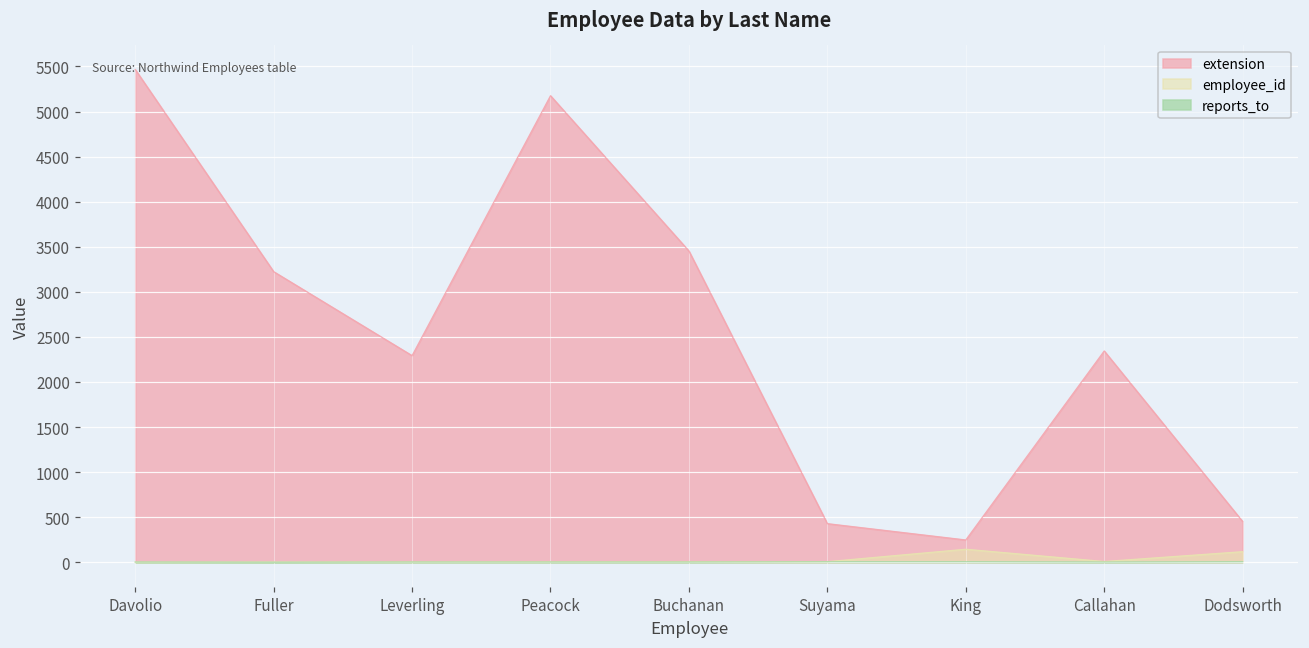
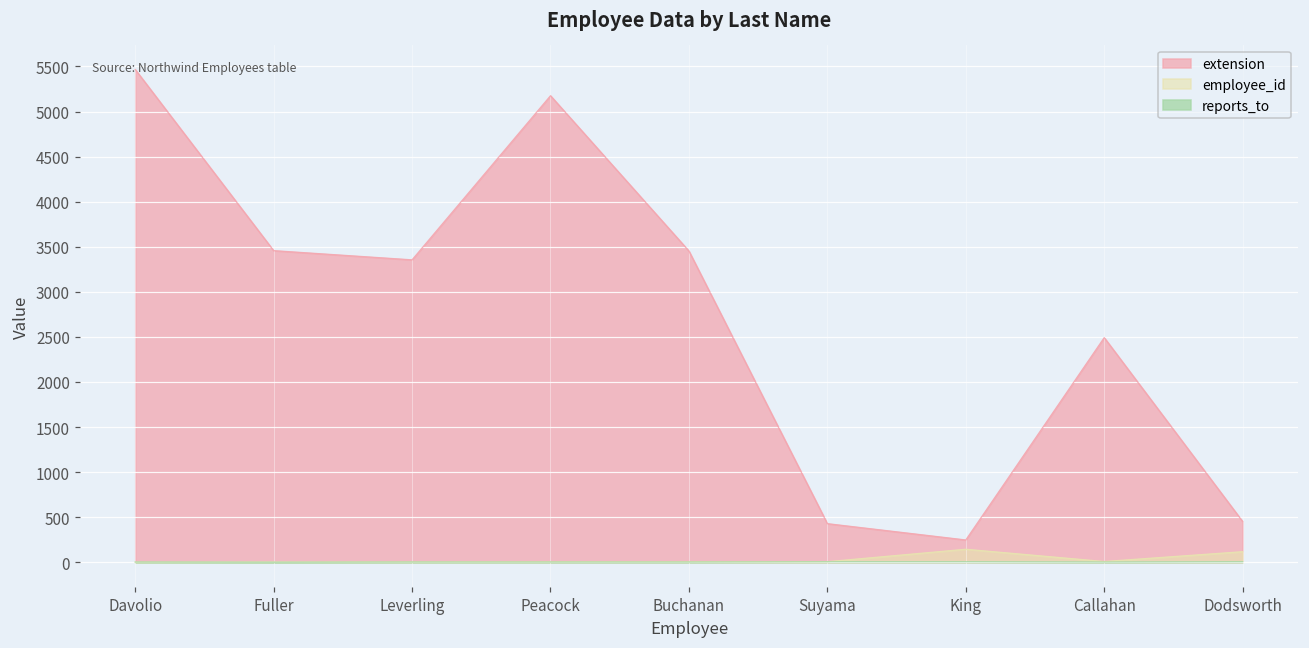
extension, Fuller: 3200 -> 3500
extension, Leverling: 2300 -> 3400
extension, Callahan: 2300 -> 2500
